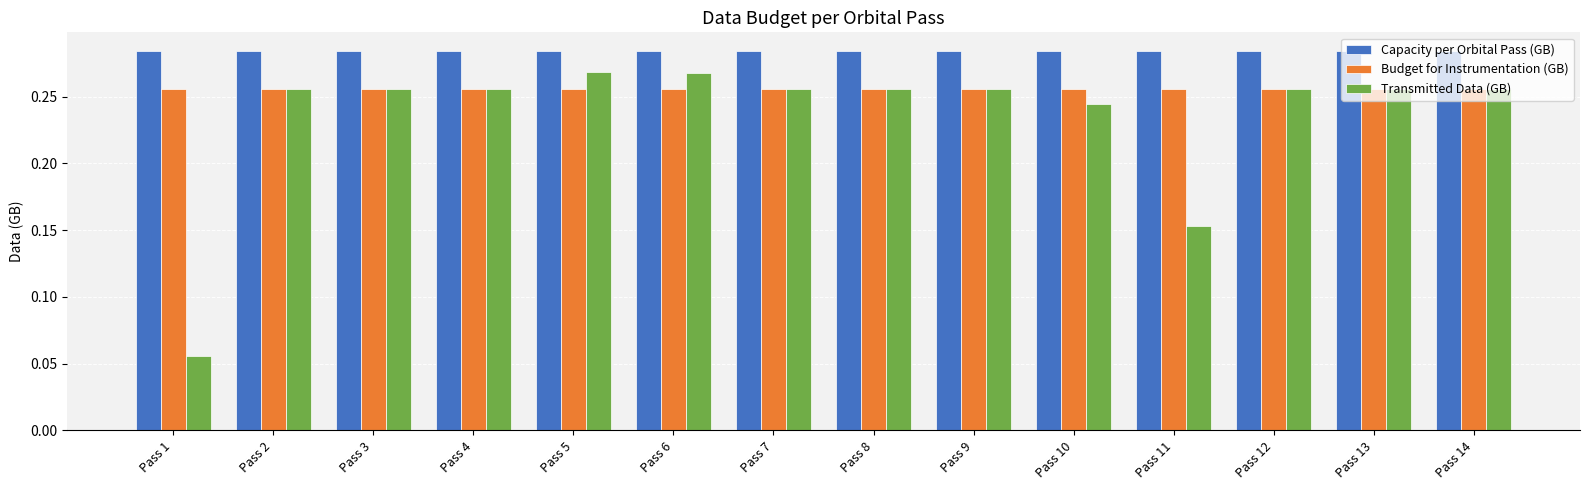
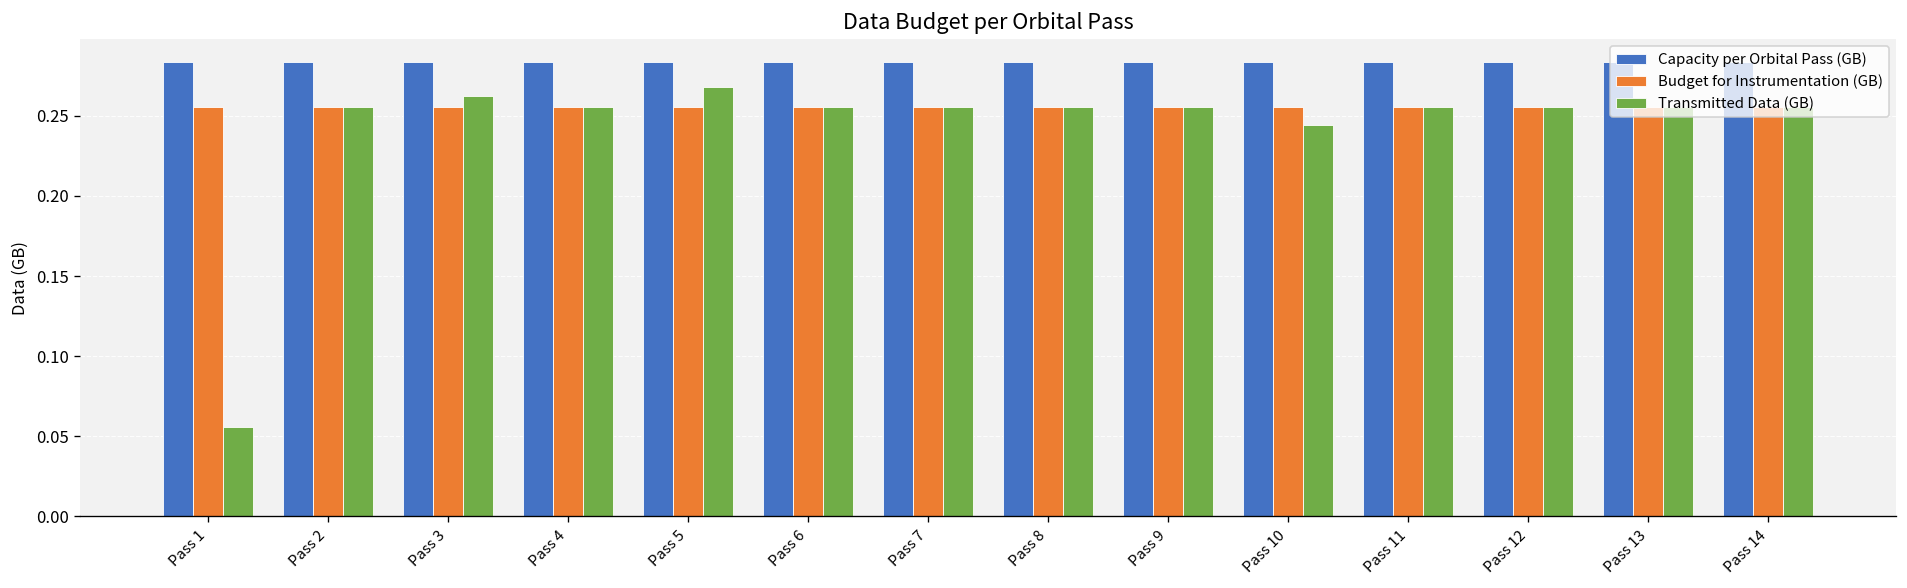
Transmitted Data (GB), Pass 3: 0.255 -> 0.262
Transmitted Data (GB), Pass 6: 0.268 -> 0.255
Transmitted Data (GB), Pass 11: 0.153 -> 0.255
